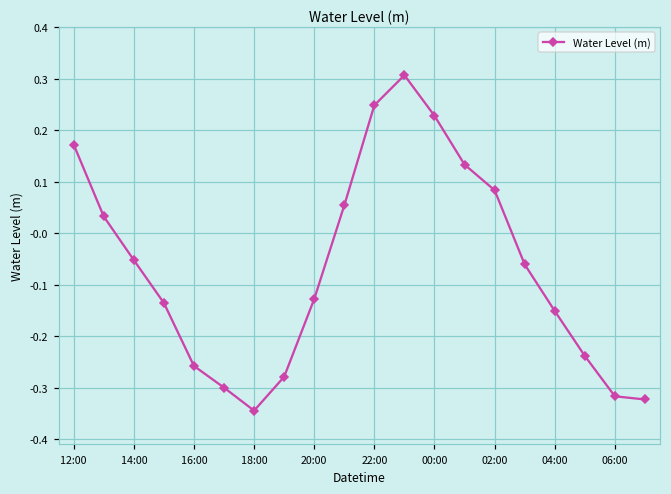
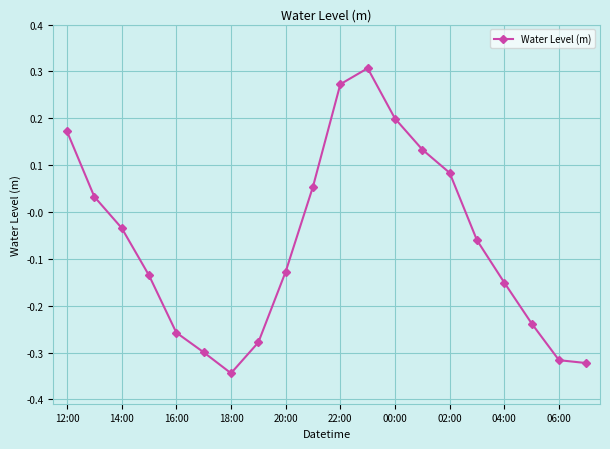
14:00: -0.05 -> -0.03
22:00: 0.25 -> 0.27
00:00: 0.23 -> 0.20
